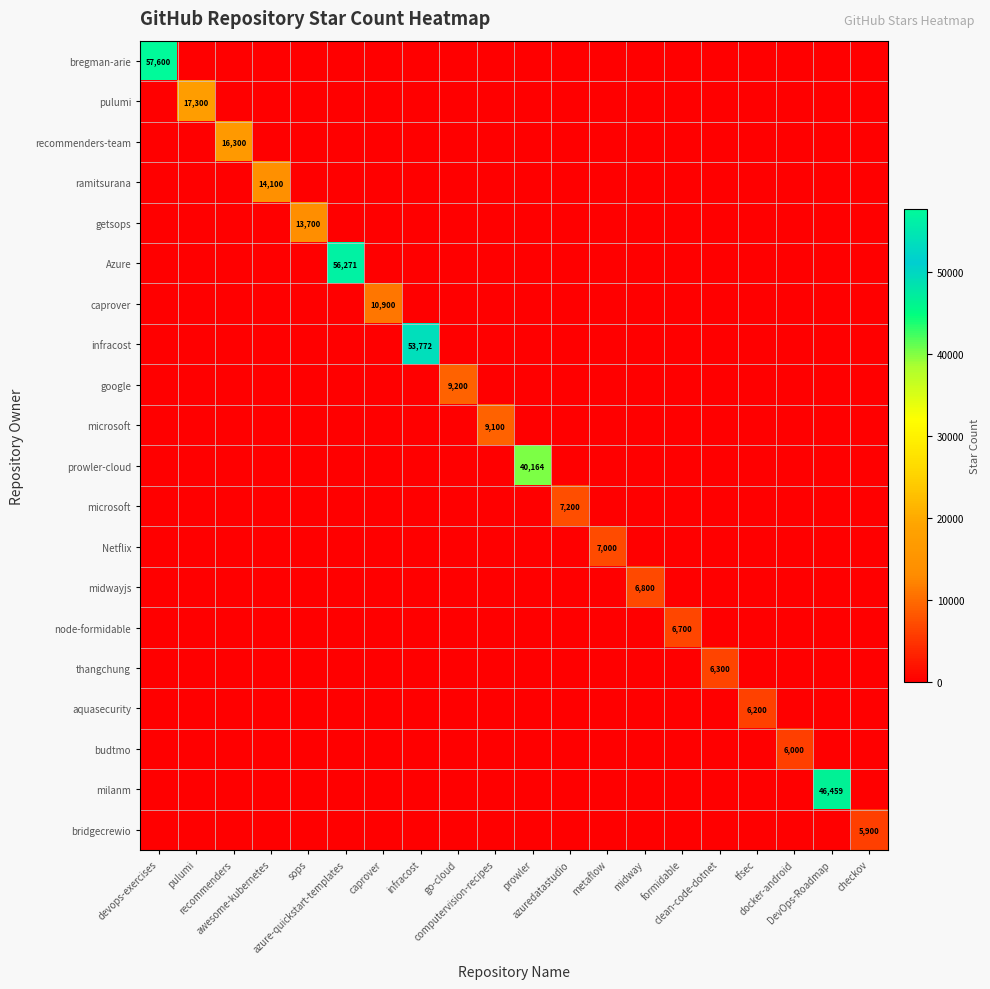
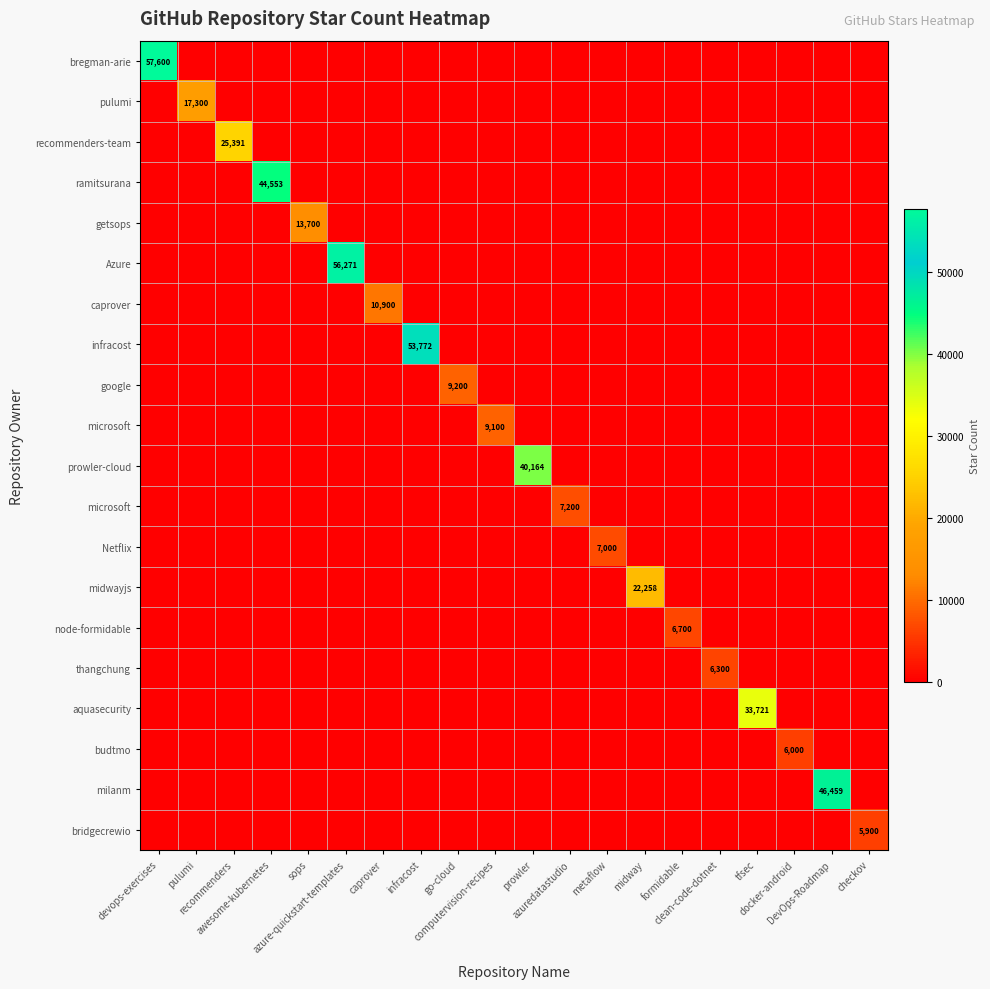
recommenders-team, recommenders: 16,300 -> 25,391
ramitsurana, awesome-kubernetes: 14,100 -> 44,553
midwayjs, midway: 6,800 -> 22,258
aquasecurity, tfsec: 6,200 -> 33,721
